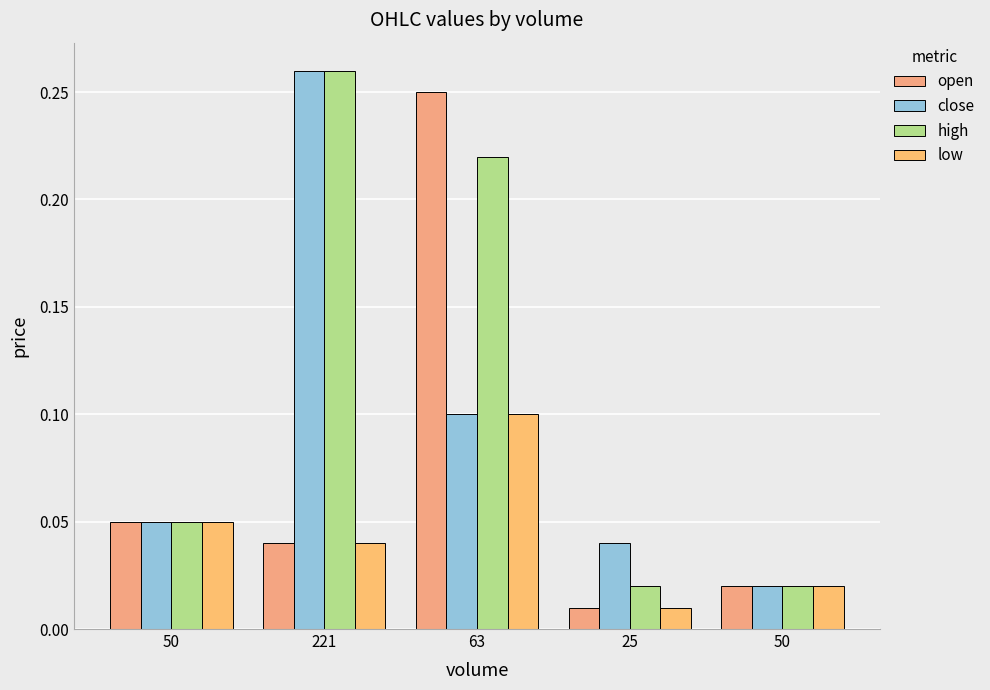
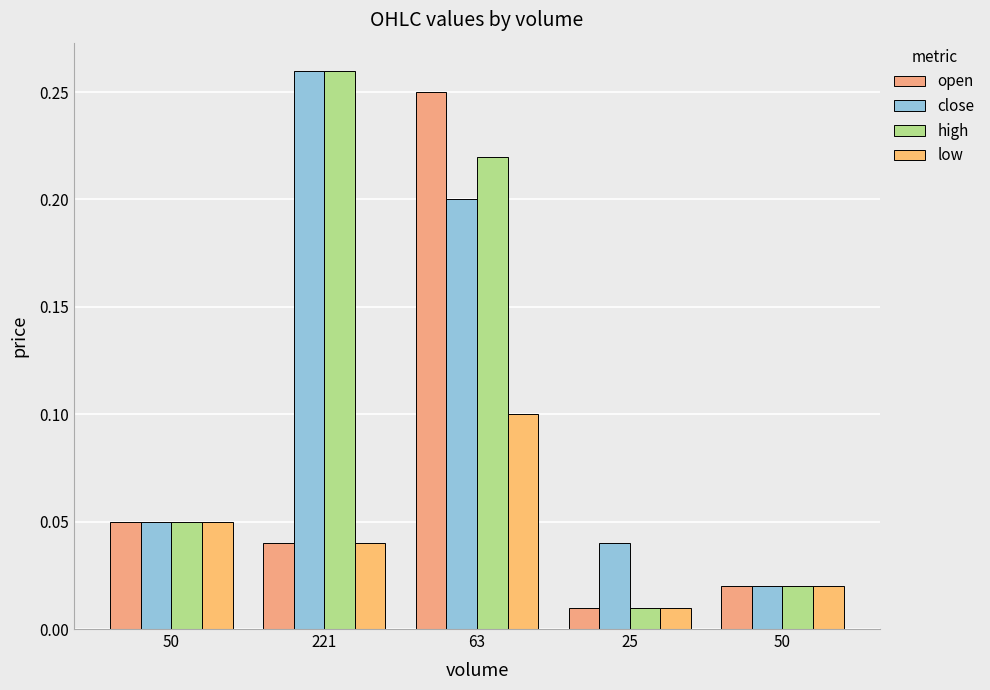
close, 63: 0.1 -> 0.2
high, 25: 0.02 -> 0.01
